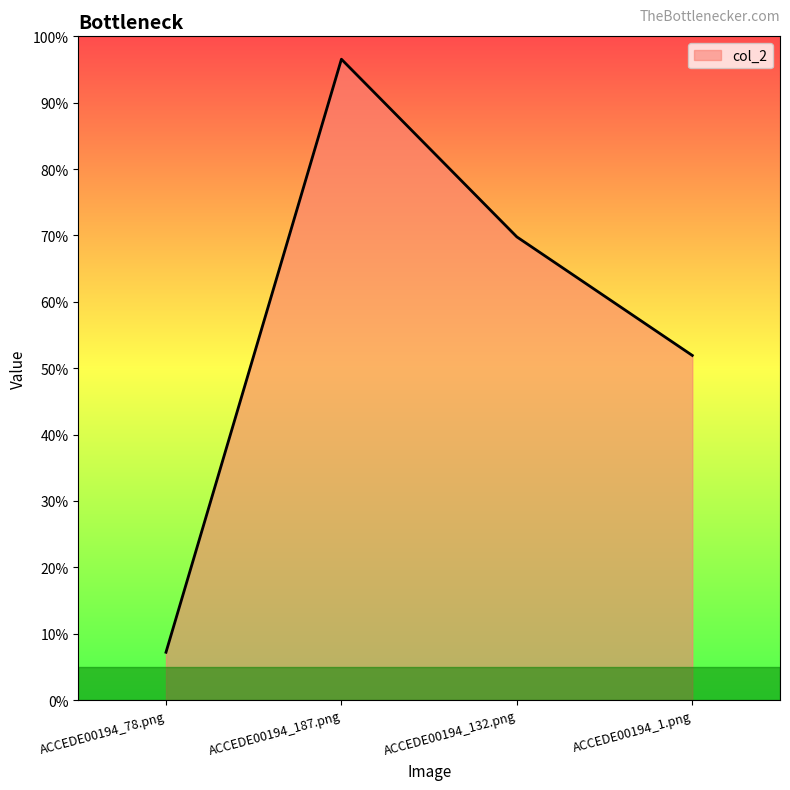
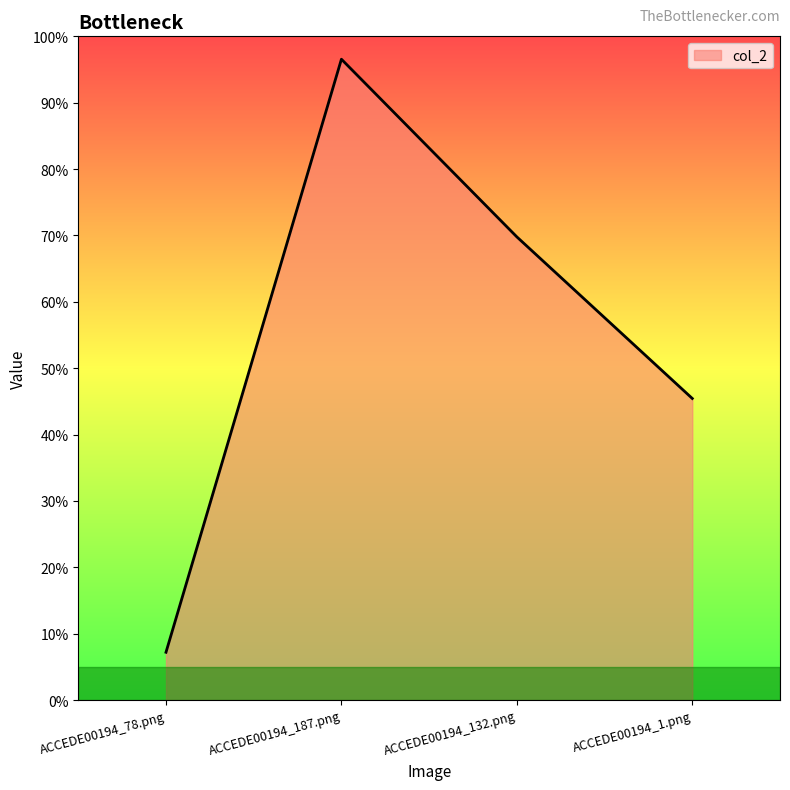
ACCEDE00194_1.png: 52% -> 45%
